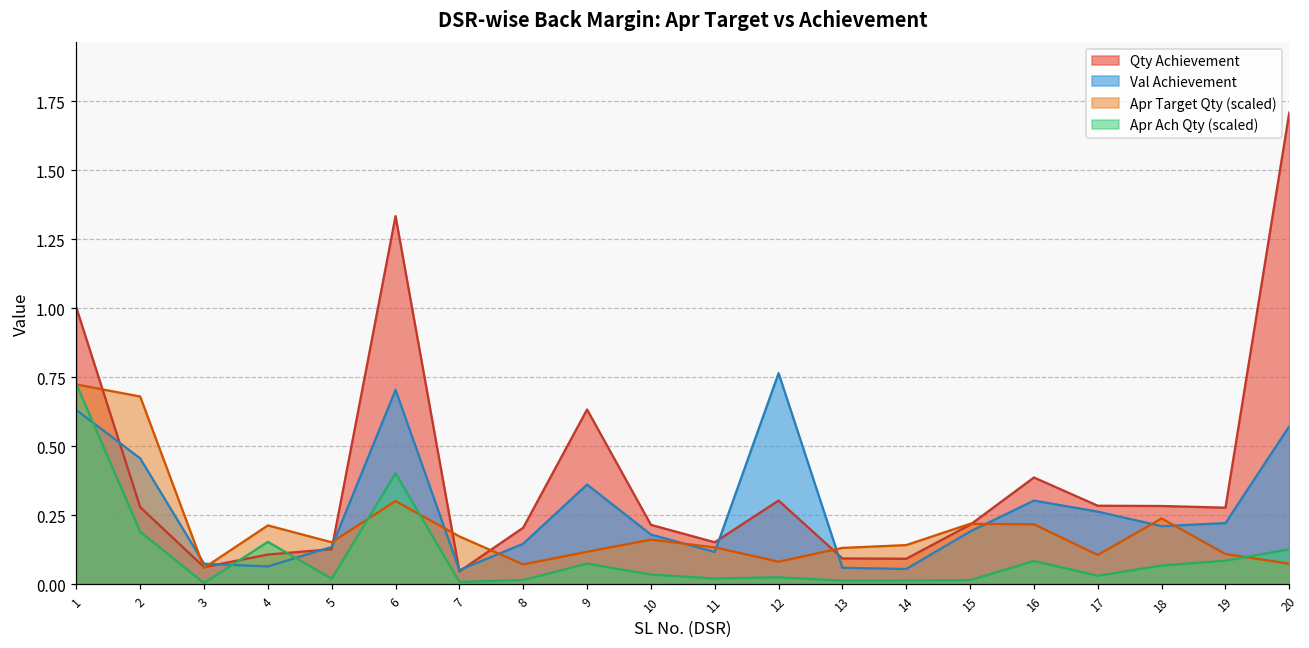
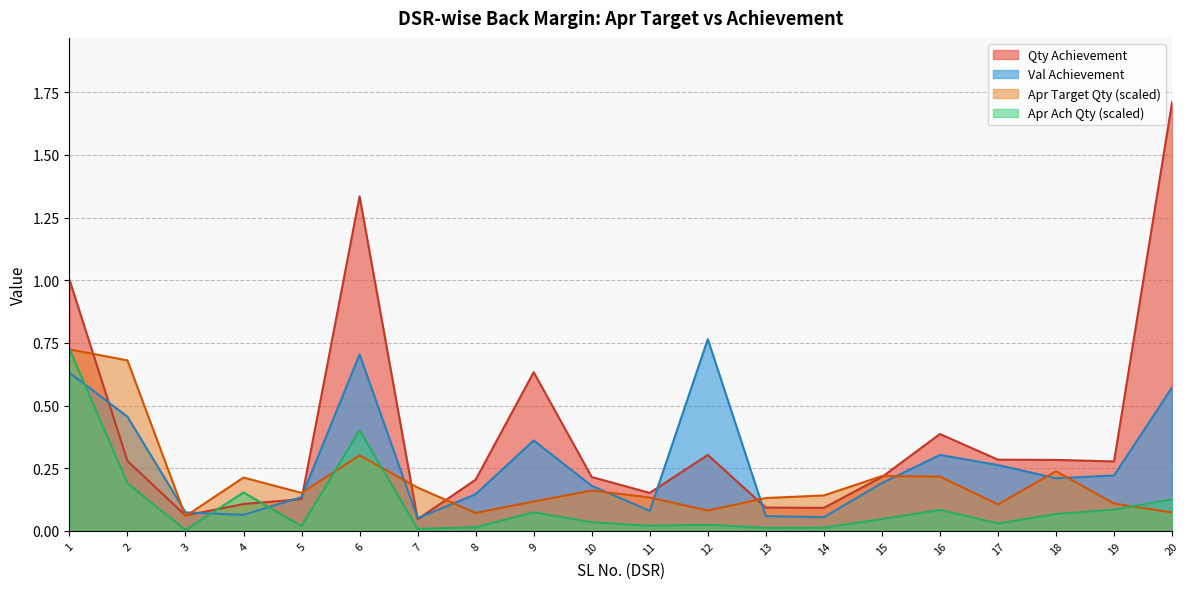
Val Achievement, 11: 0.12 -> 0.08
Apr Ach Qty (scaled), 15: 0.01 -> 0.05
